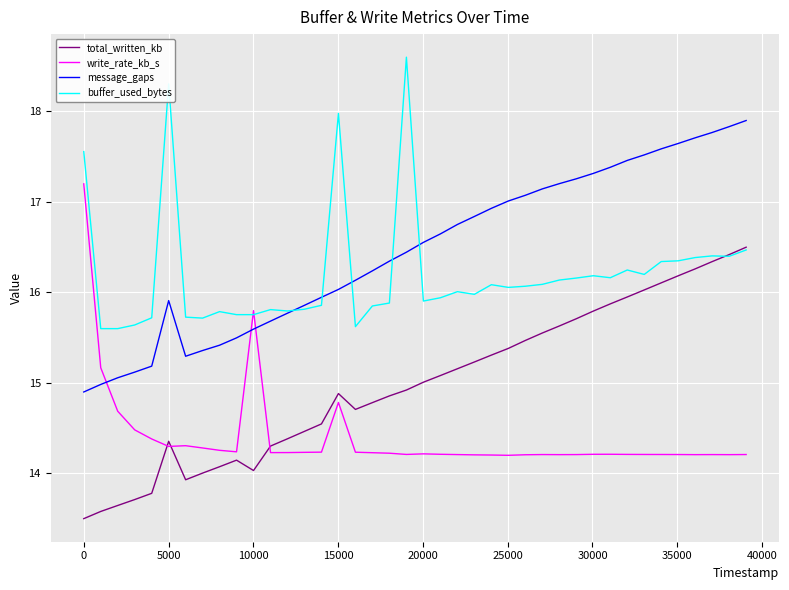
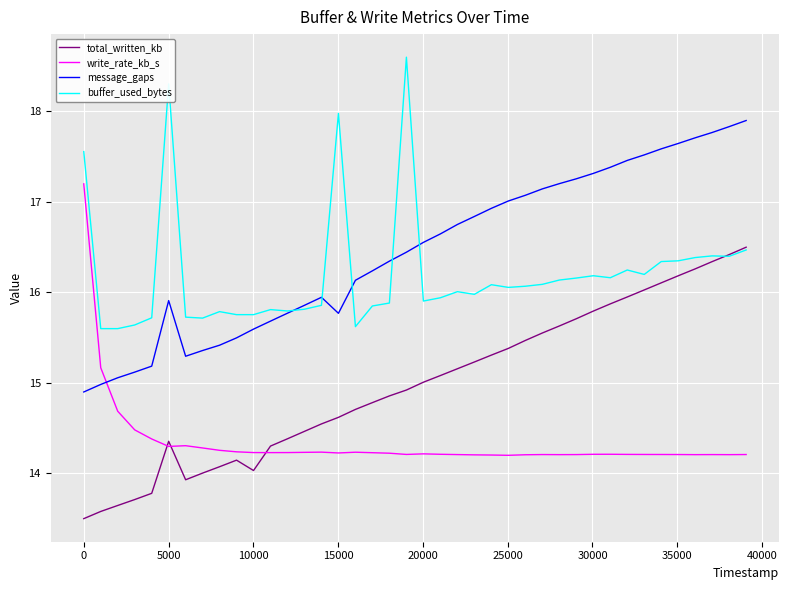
write_rate_kb_s, 10000: 15.8 -> 14.2
total_written_kb, 15000: 14.9 -> 14.6
write_rate_kb_s, 15000: 14.8 -> 14.2
message_gaps, 15000: 16.0 -> 15.8
